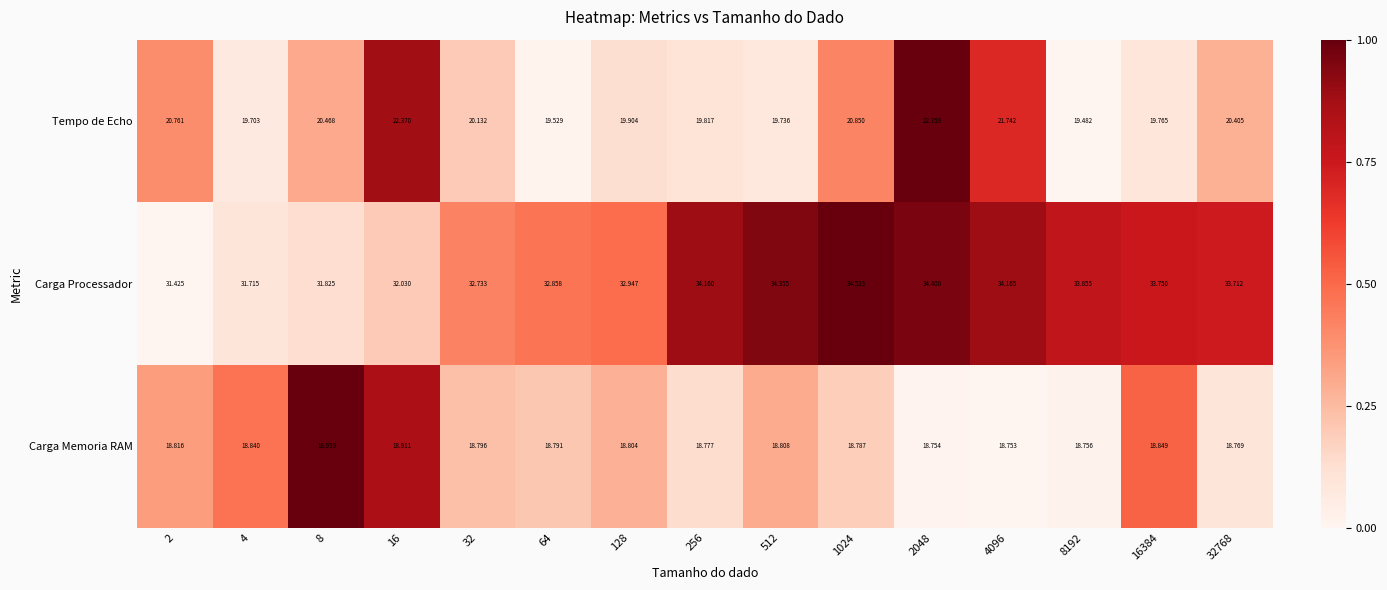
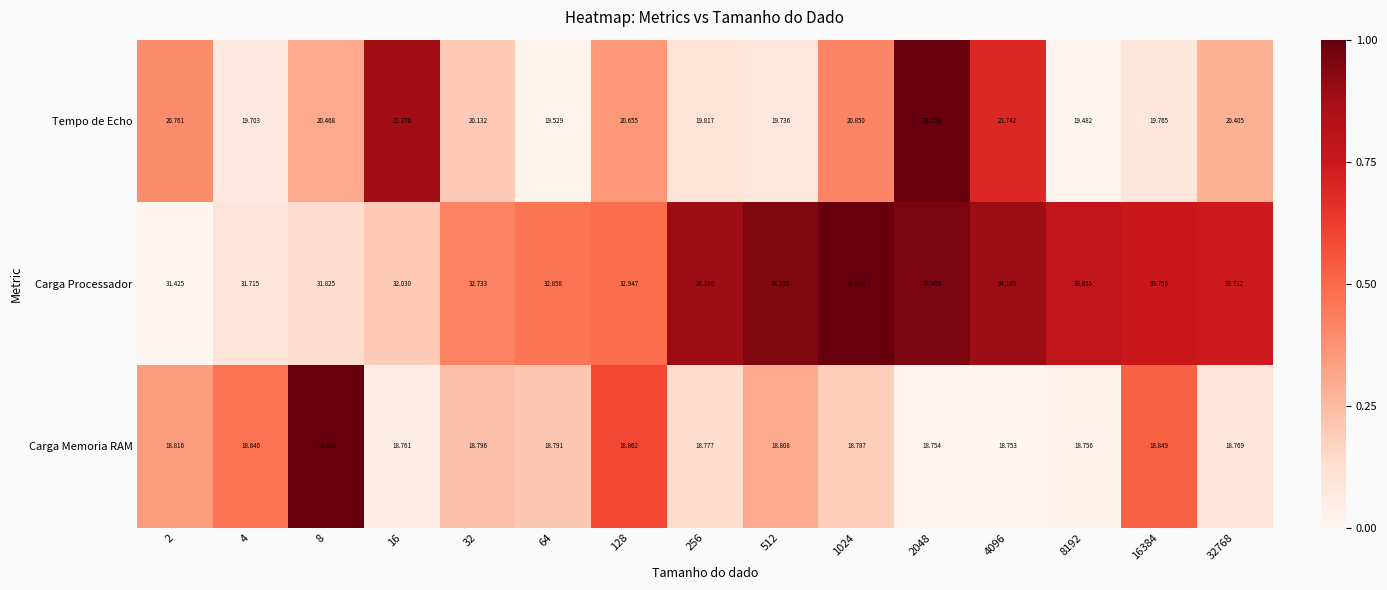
Tempo de Echo, 128: 19.904 -> 20.655
Carga Memoria RAM, 16: 18.911 -> 18.761
Carga Memoria RAM, 128: 18.804 -> 18.862
